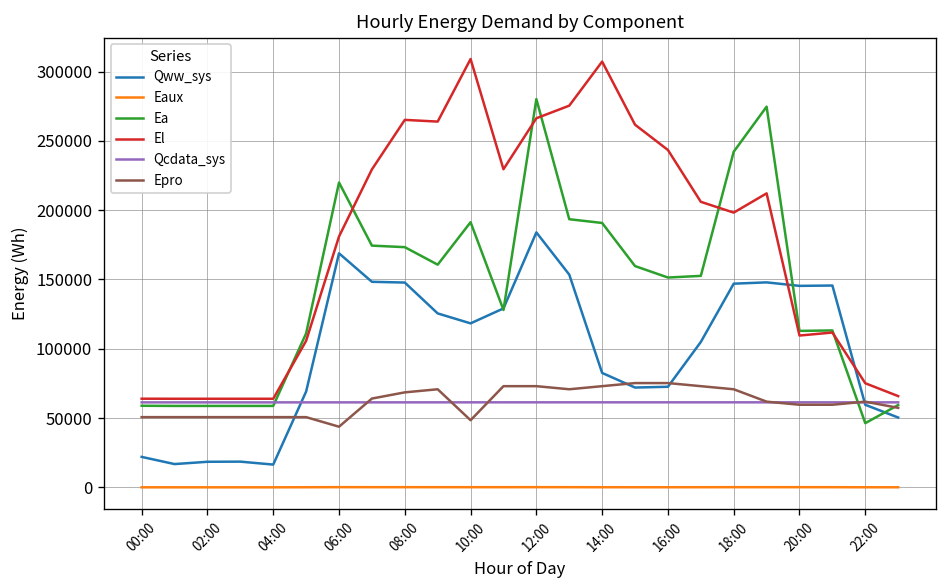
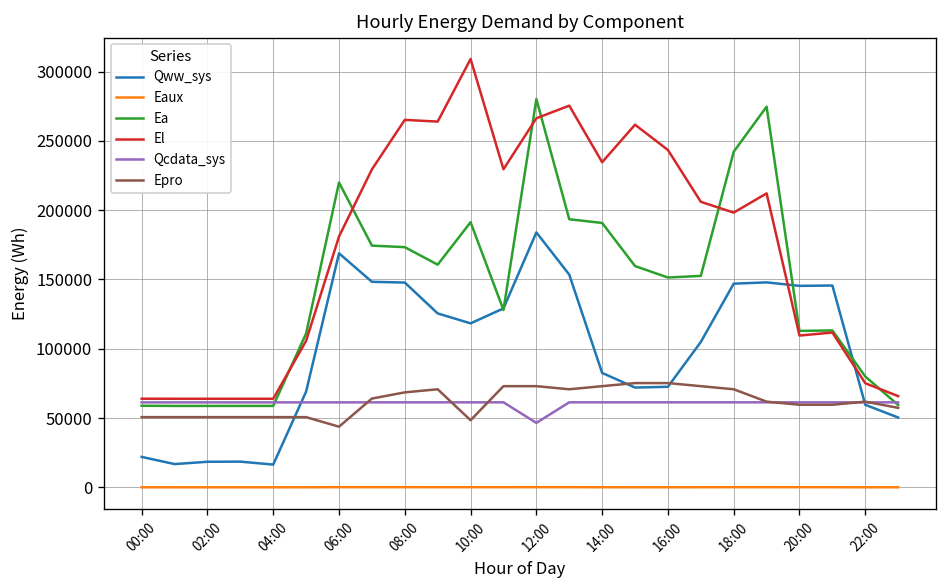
Qcdata_sys, 12:00: 61000 -> 46000
El, 14:00: 307000 -> 235000
Ea, 22:00: 46000 -> 80000
